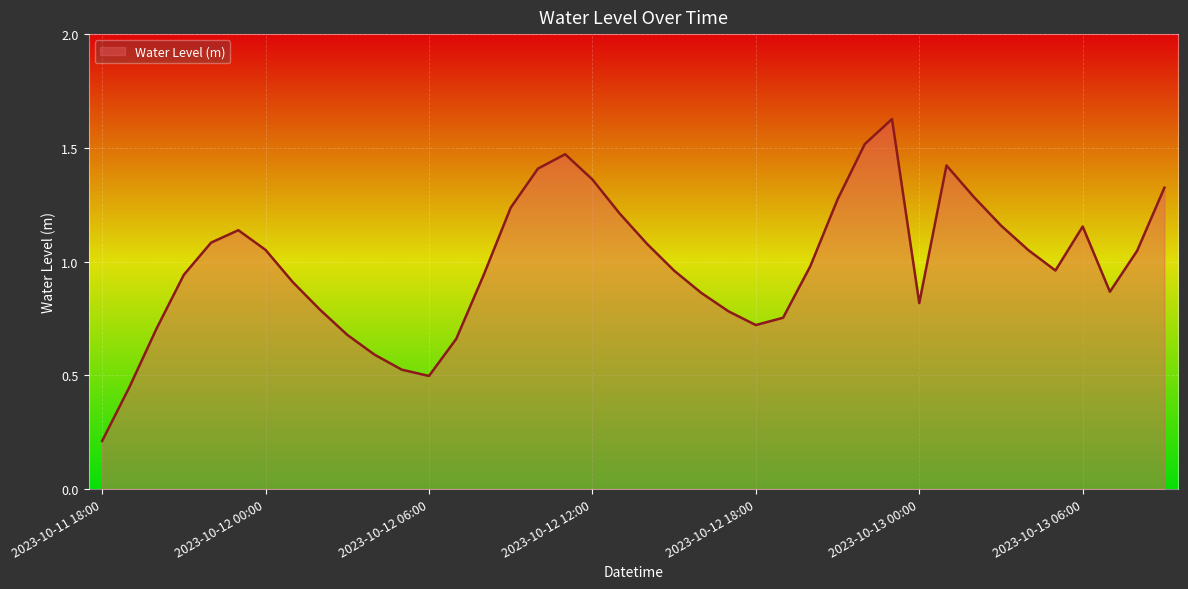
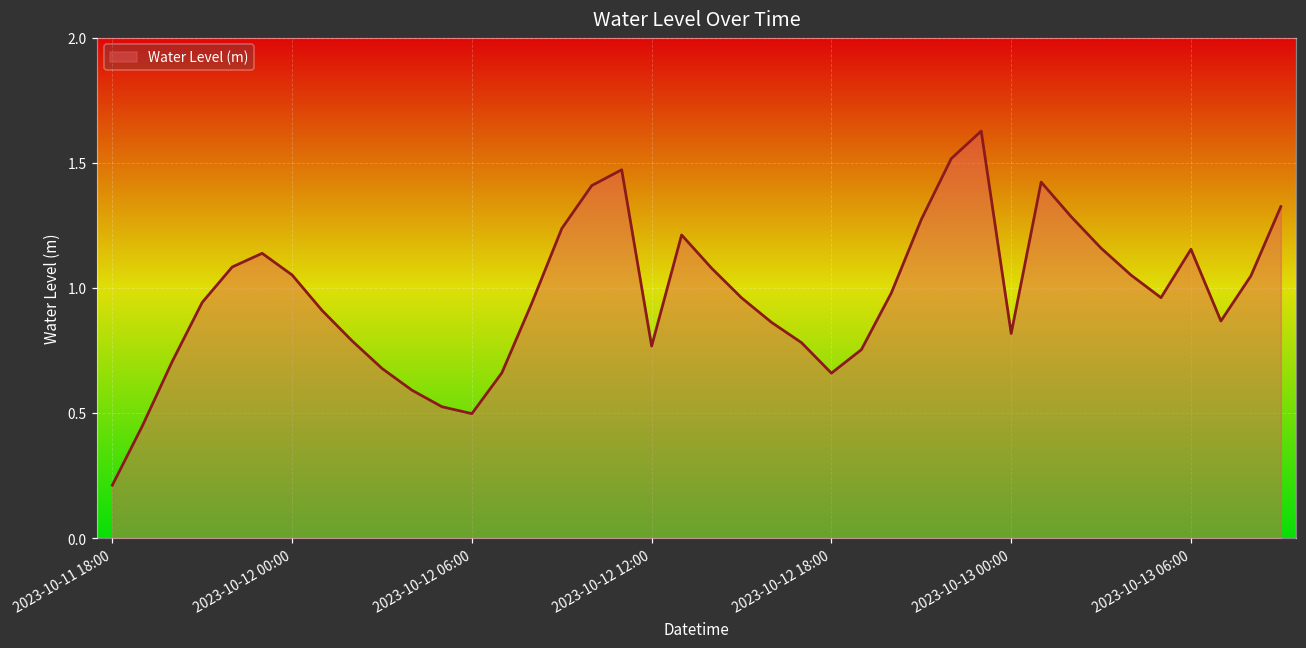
2023-10-12 12:00: 1.36 -> 0.77
2023-10-12 18:00: 0.72 -> 0.66
